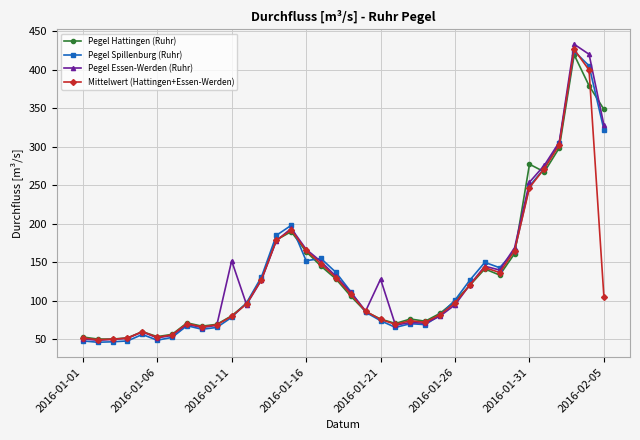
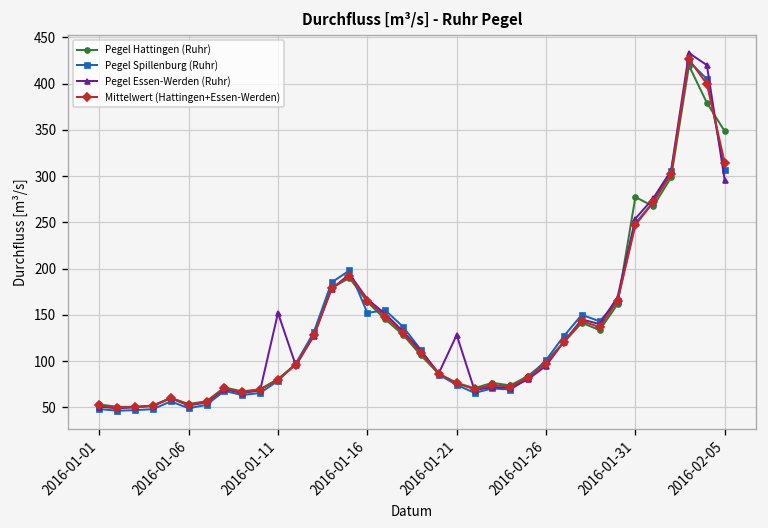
Pegel Spillenburg (Ruhr), 2016-02-05: 320 -> 310
Pegel Essen-Werden (Ruhr), 2016-02-05: 330 -> 300
Mittelwert (Hattingen+Essen-Werden), 2016-02-05: 100 -> 310
